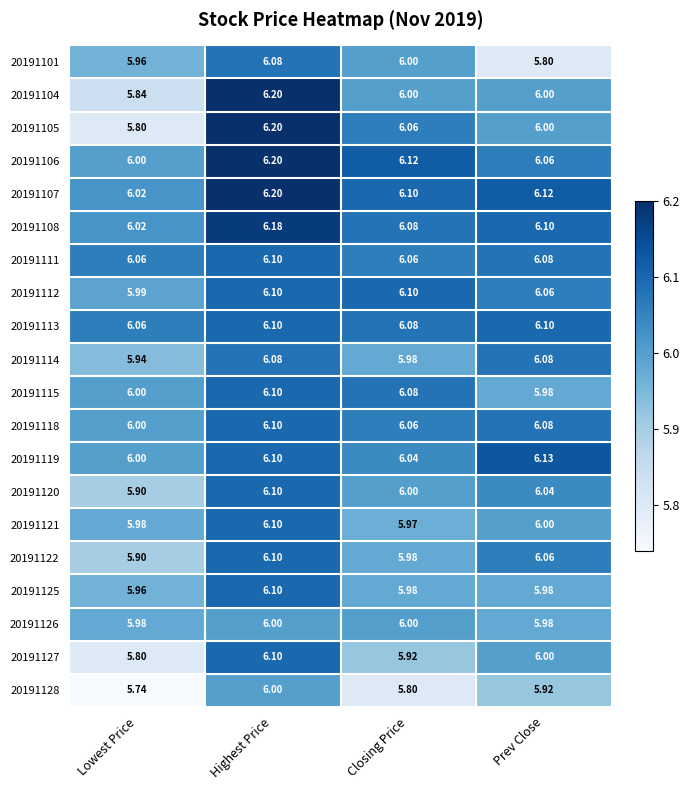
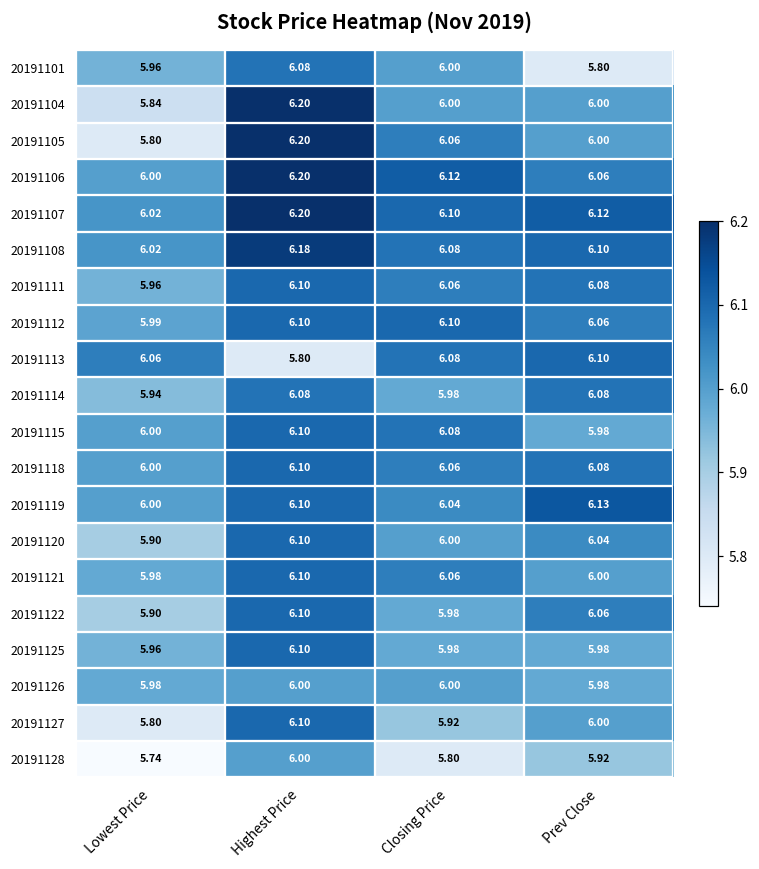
20191111, Lowest Price: 6.06 -> 5.96
20191113, Highest Price: 6.10 -> 5.80
20191121, Closing Price: 5.97 -> 6.06
